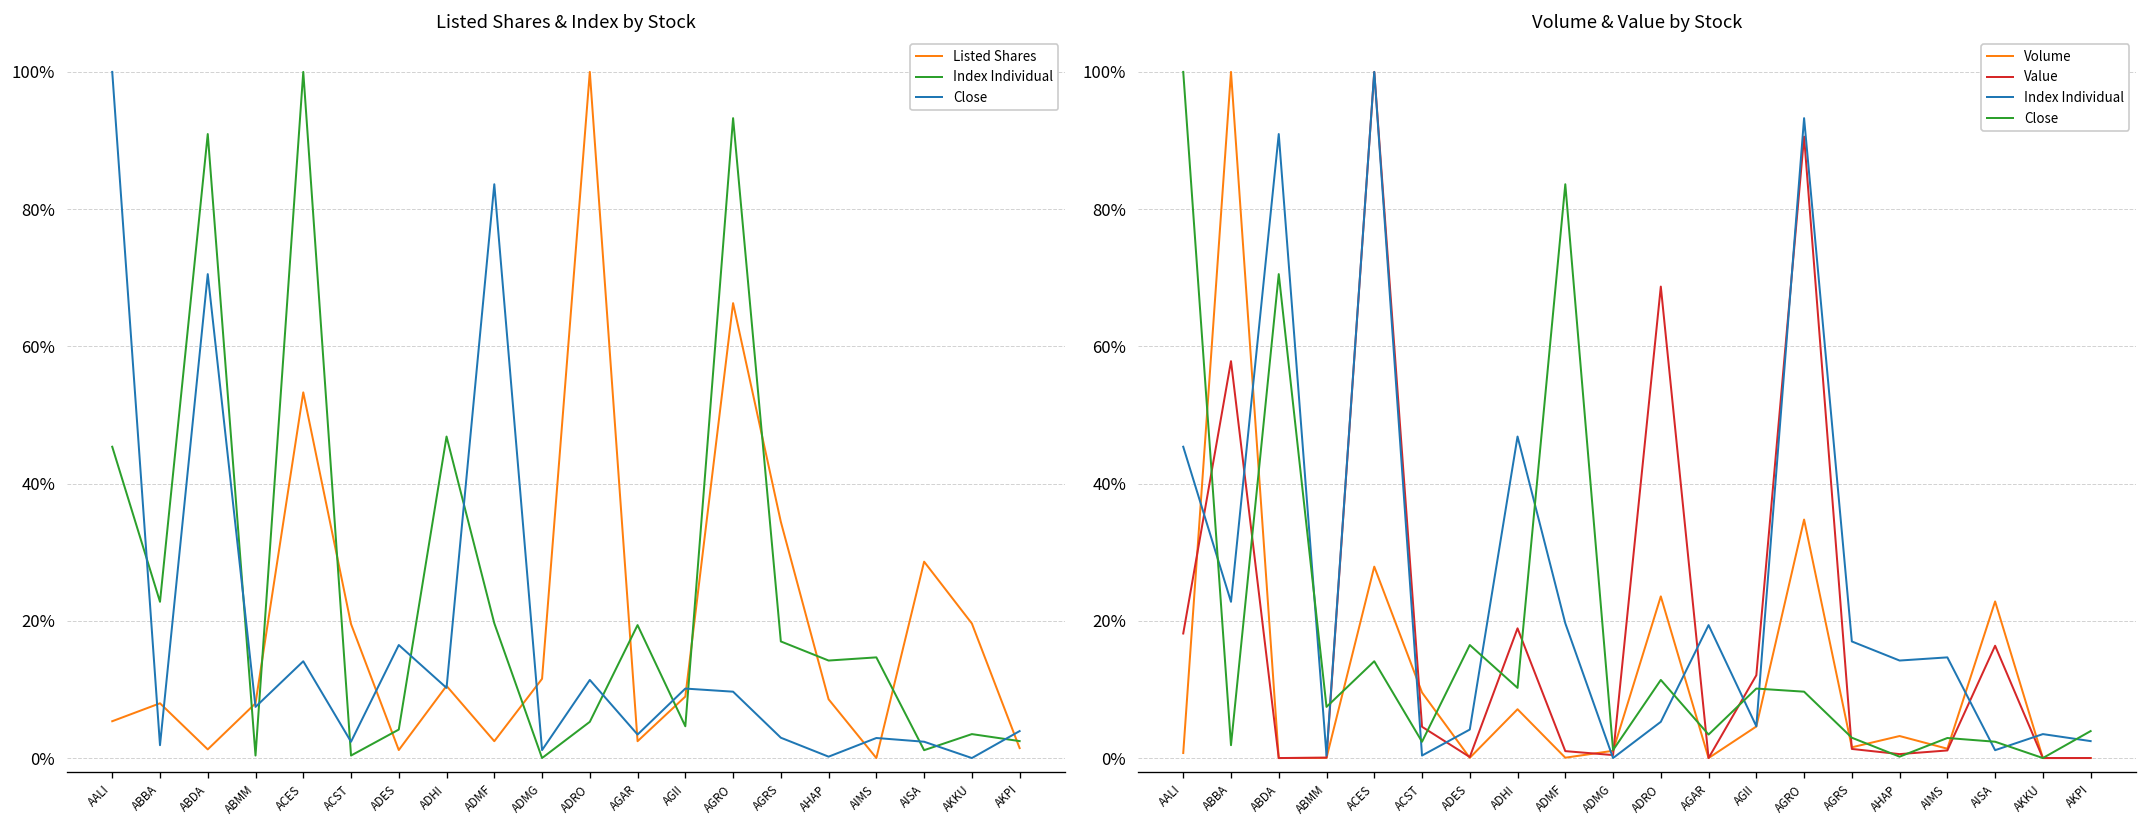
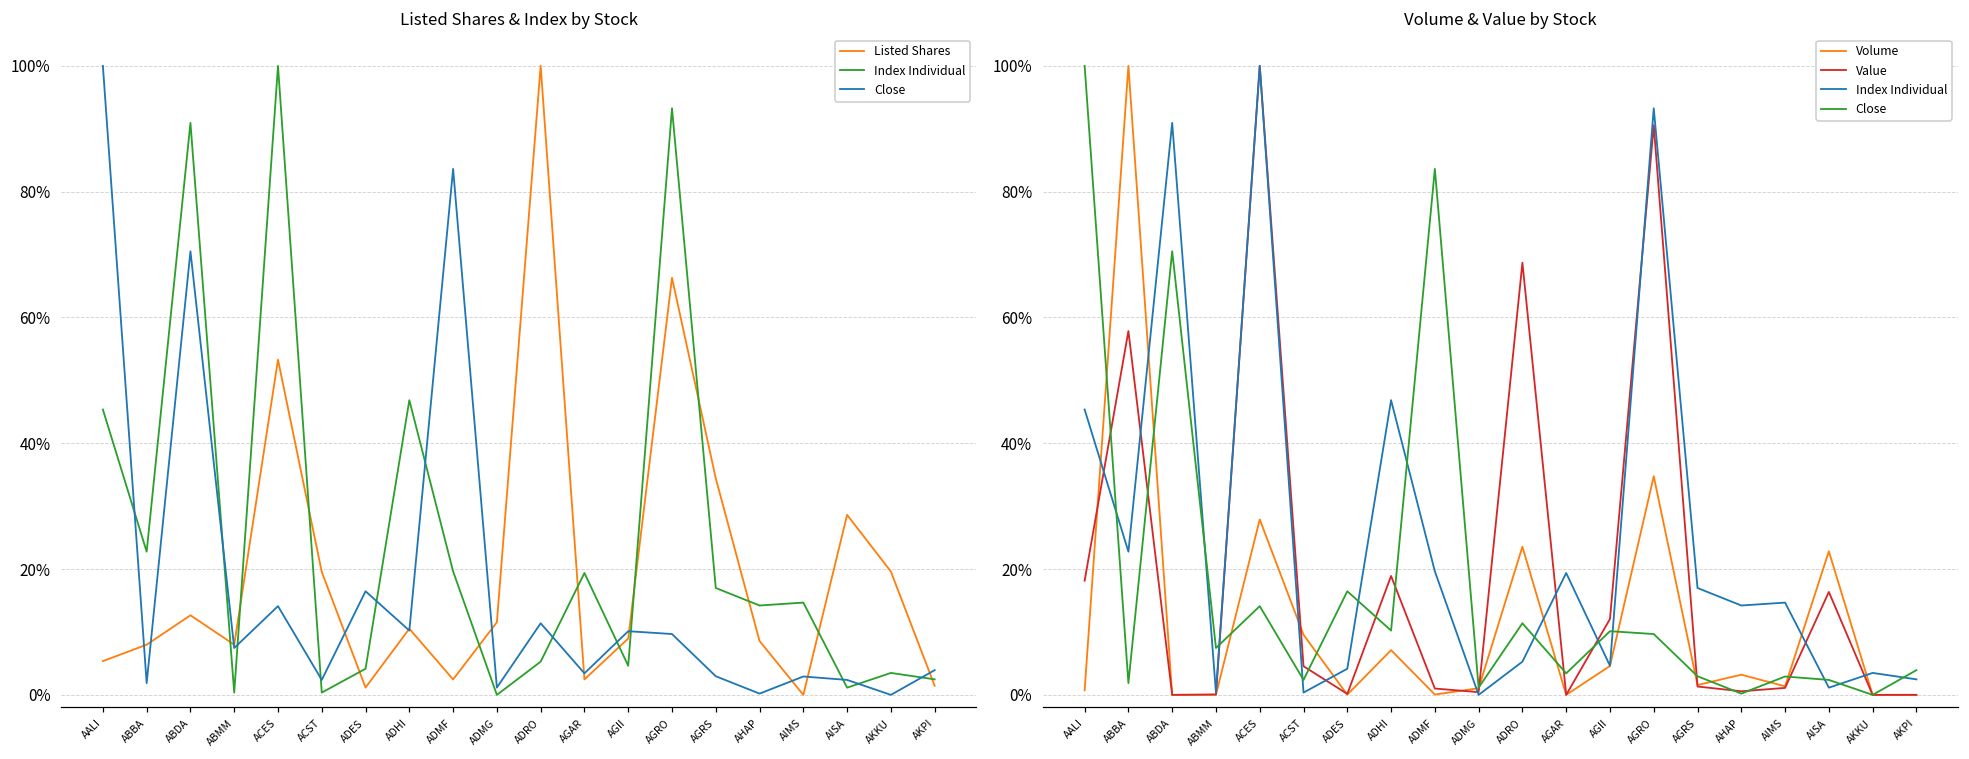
Listed Shares & Index by Stock, Listed Shares, ABDA: 1% -> 13%
